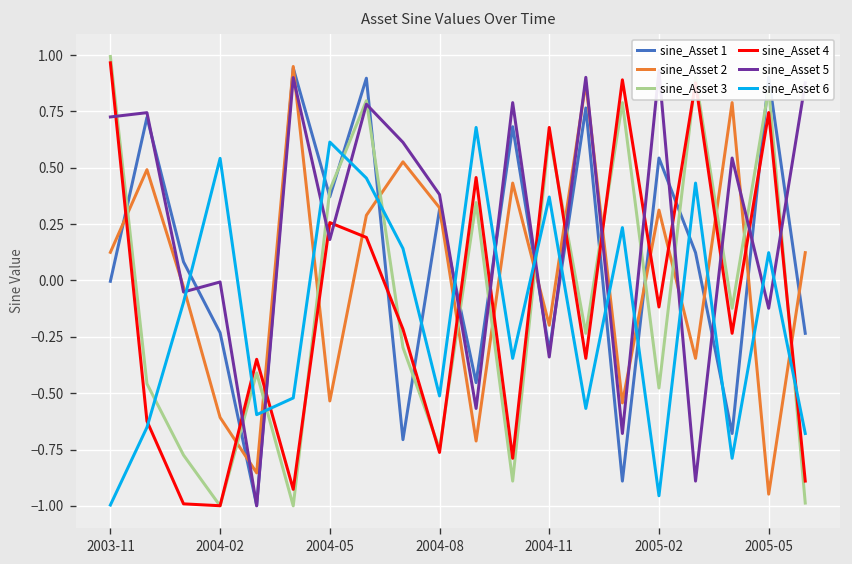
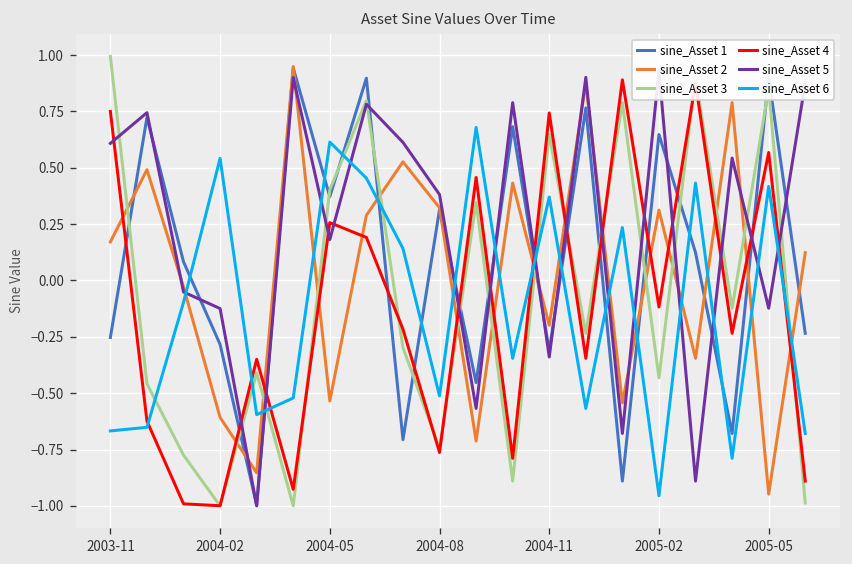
sine_Asset 1, 2003-11: 0.00 -> -0.25
sine_Asset 2, 2003-11: 0.12 -> 0.17
sine_Asset 4, 2003-11: 0.97 -> 0.75
sine_Asset 5, 2003-11: 0.73 -> 0.61
sine_Asset 6, 2003-11: -1.00 -> -0.67
sine_Asset 1, 2004-02: -0.23 -> -0.28
sine_Asset 5, 2004-02: -0.01 -> -0.12
sine_Asset 4, 2004-11: 0.68 -> 0.74
sine_Asset 1, 2005-02: 0.54 -> 0.65
sine_Asset 3, 2005-02: -0.48 -> -0.43
sine_Asset 4, 2005-05: 0.75 -> 0.57
sine_Asset 6, 2005-05: 0.12 -> 0.42
